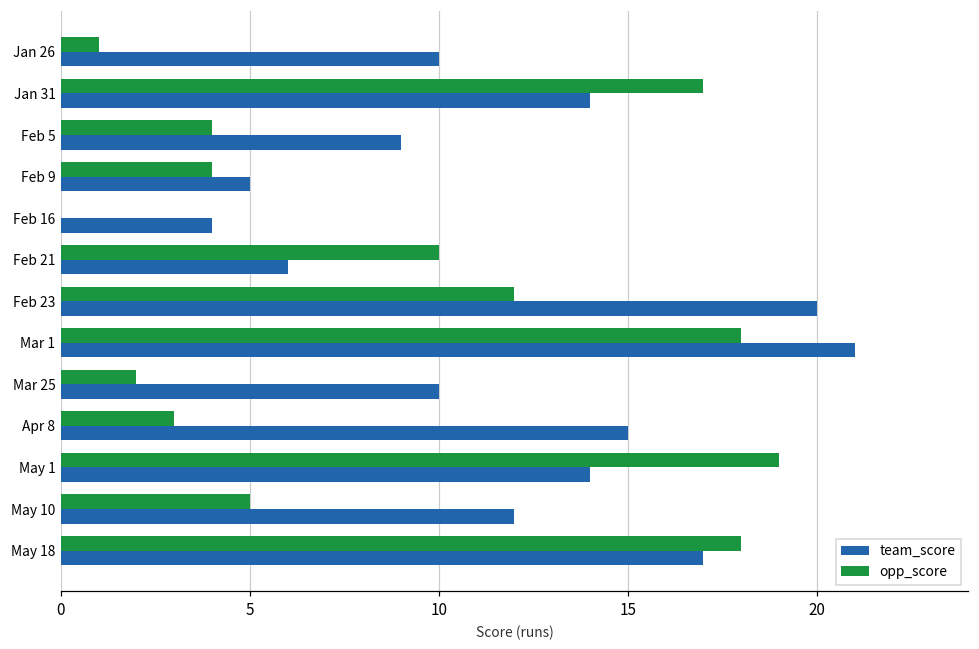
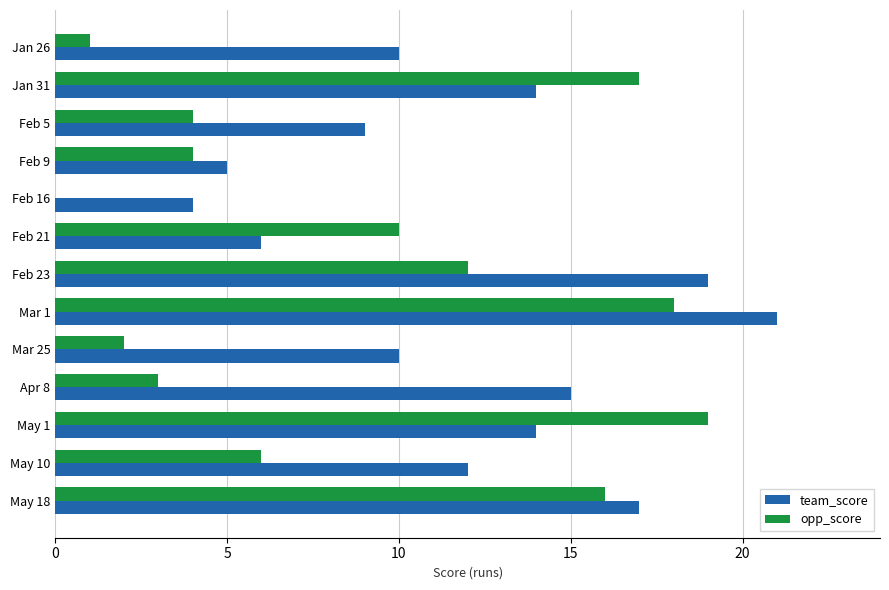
team_score, Feb 23: 20 -> 19
opp_score, May 10: 5 -> 6
opp_score, May 18: 18 -> 16
